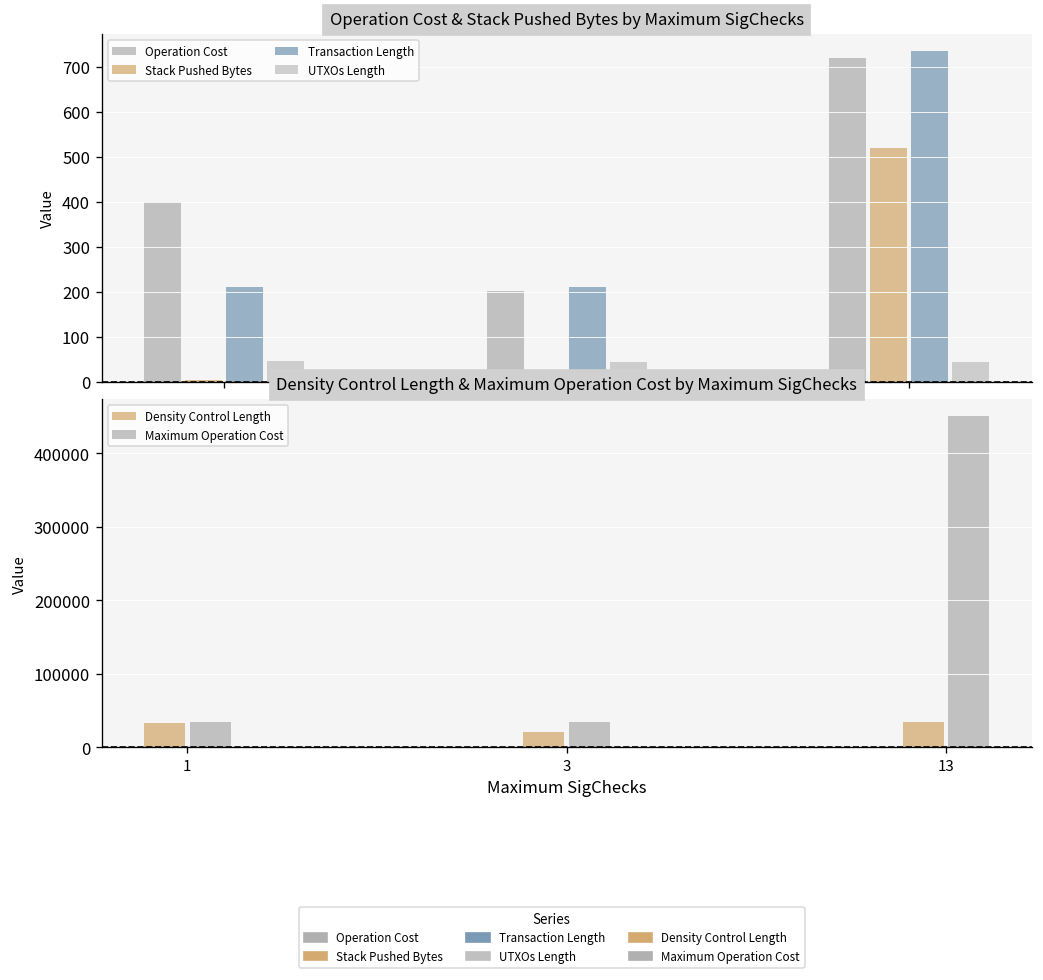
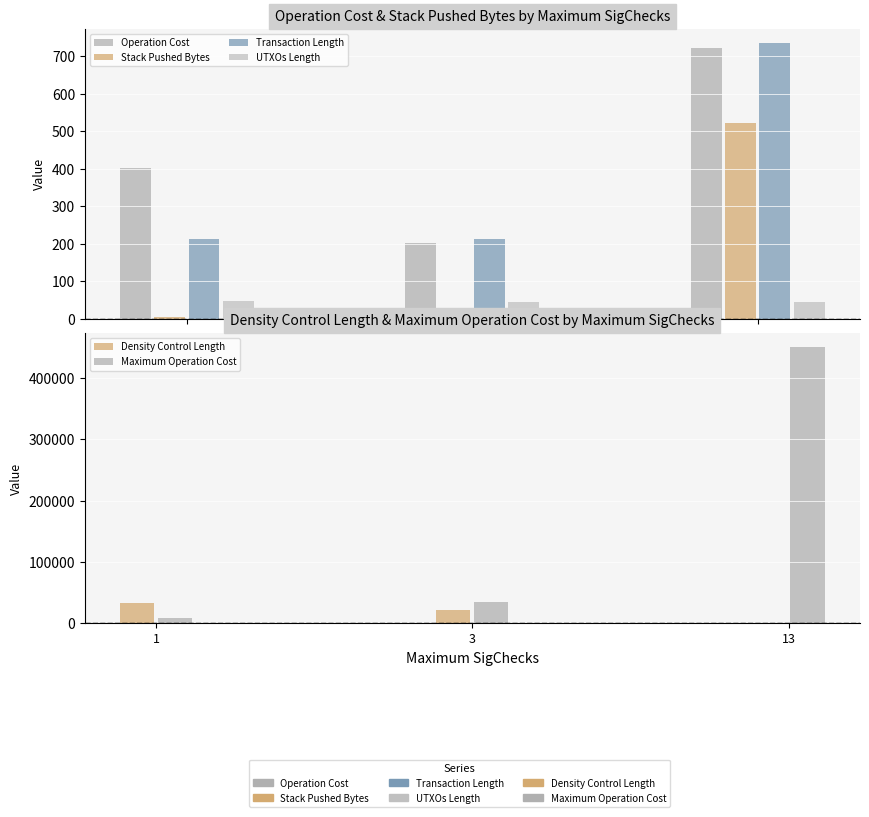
Density Control Length & Maximum Operation Cost by Maximum SigChecks, Maximum Operation Cost, 1: 30000 -> 10000
Density Control Length & Maximum Operation Cost by Maximum SigChecks, Density Control Length, 13: 30000 -> 0
